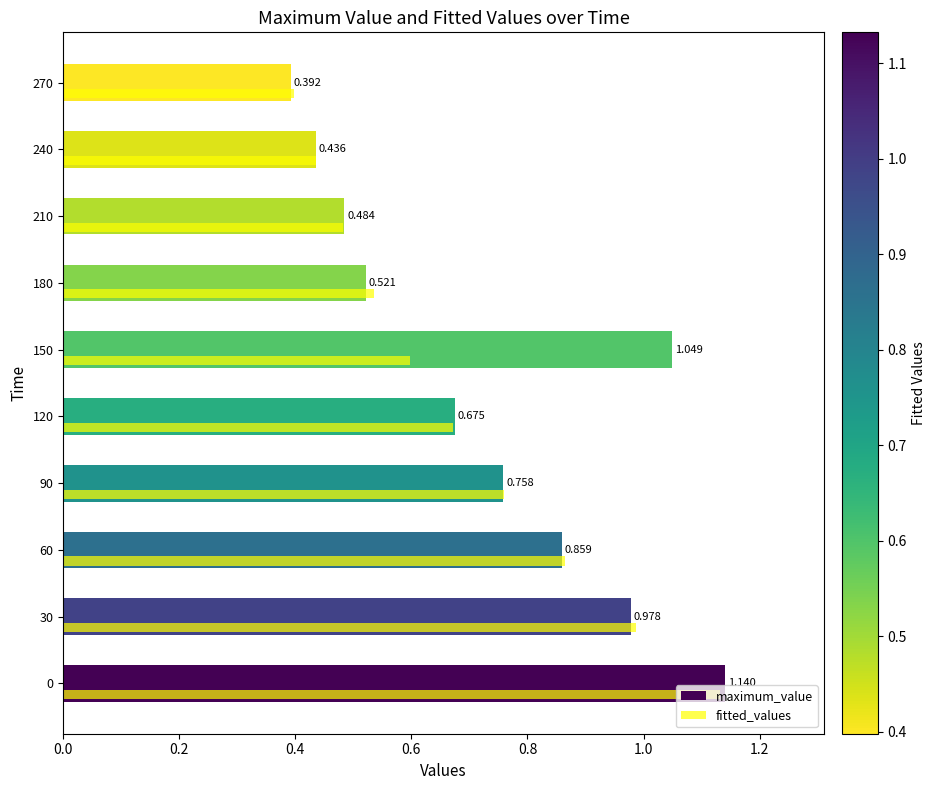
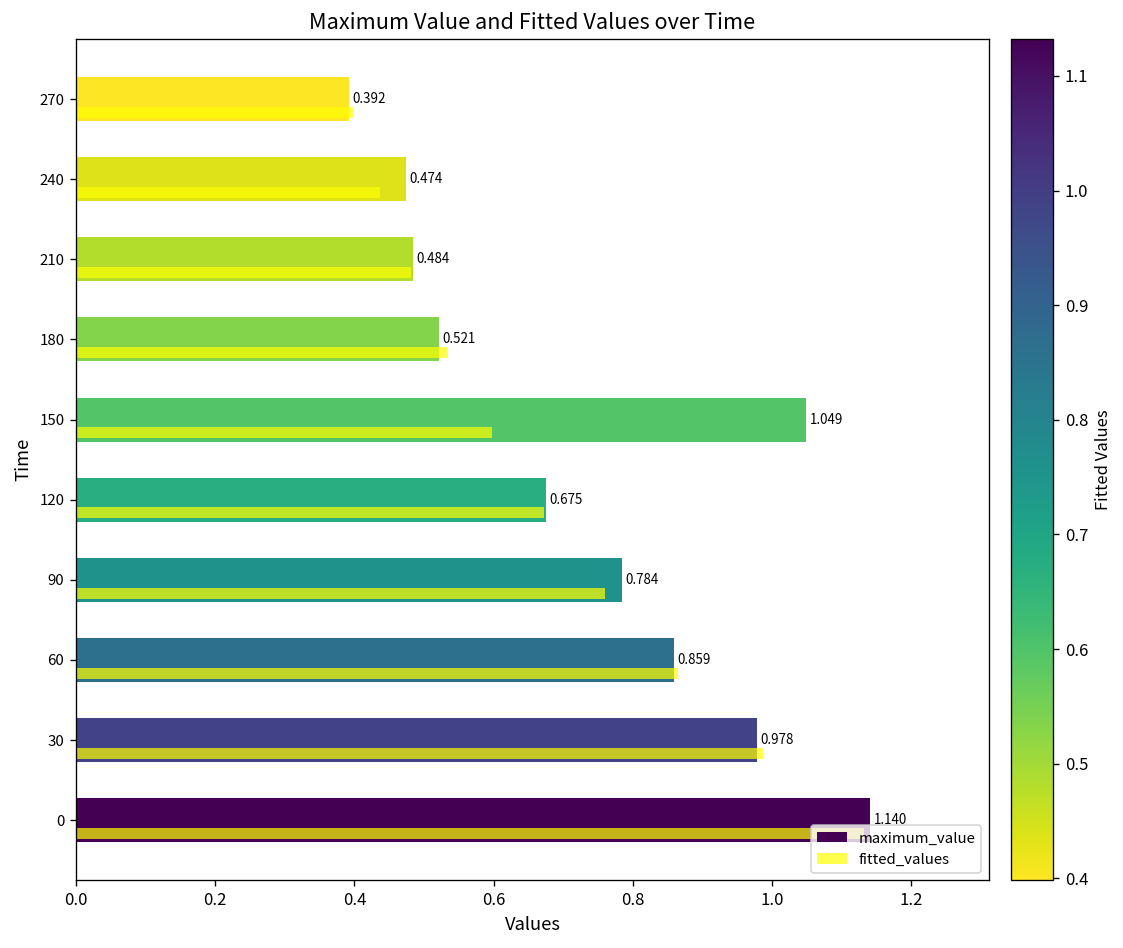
maximum_value, 240: 0.436 -> 0.474
maximum_value, 90: 0.758 -> 0.784
